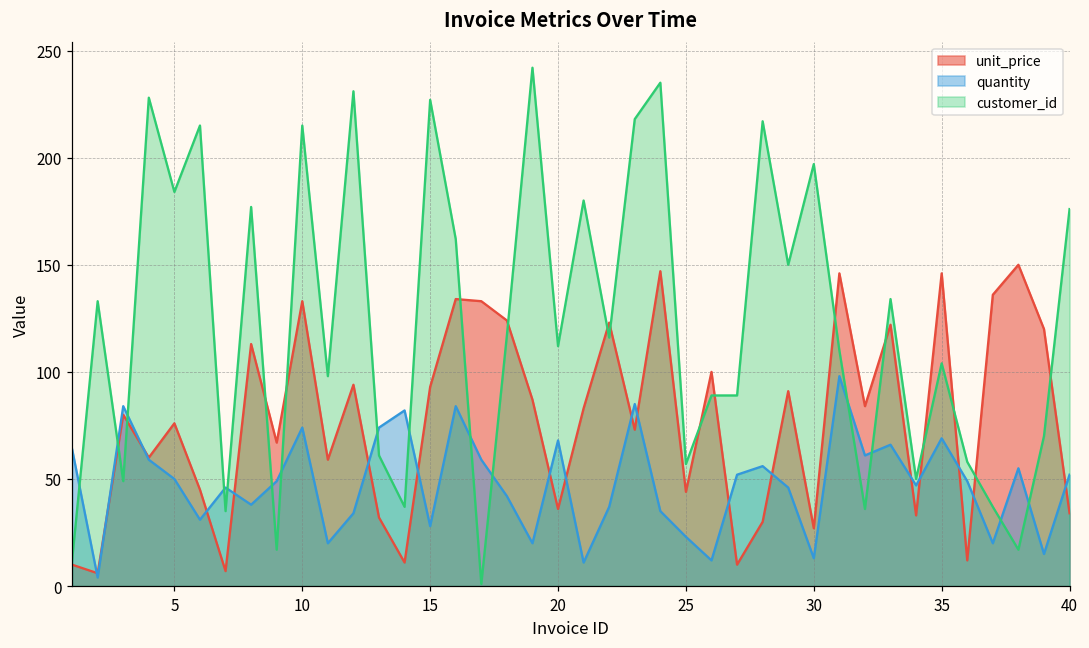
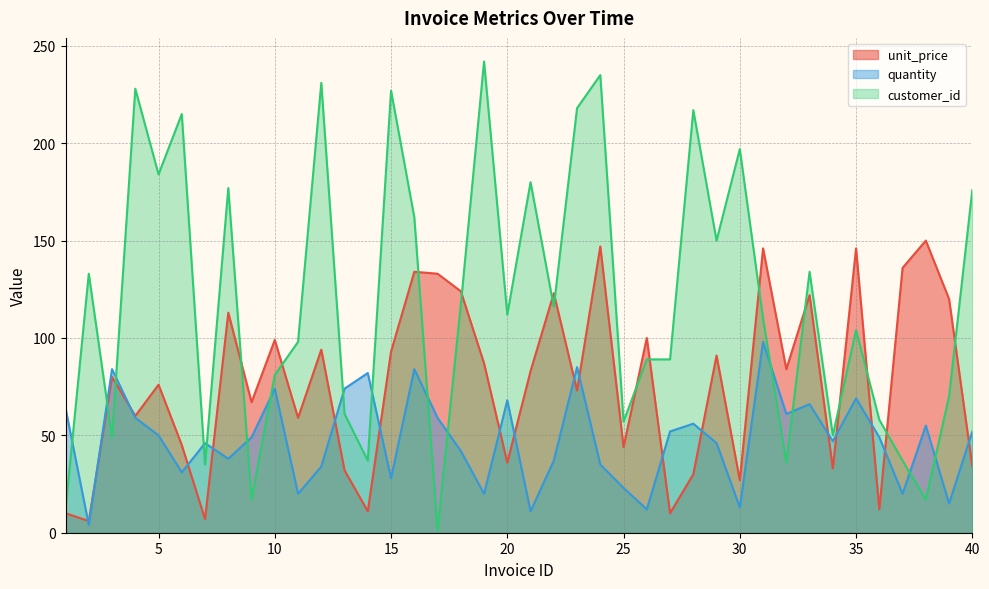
unit_price, 10: 133 -> 99
customer_id, 10: 215 -> 81
